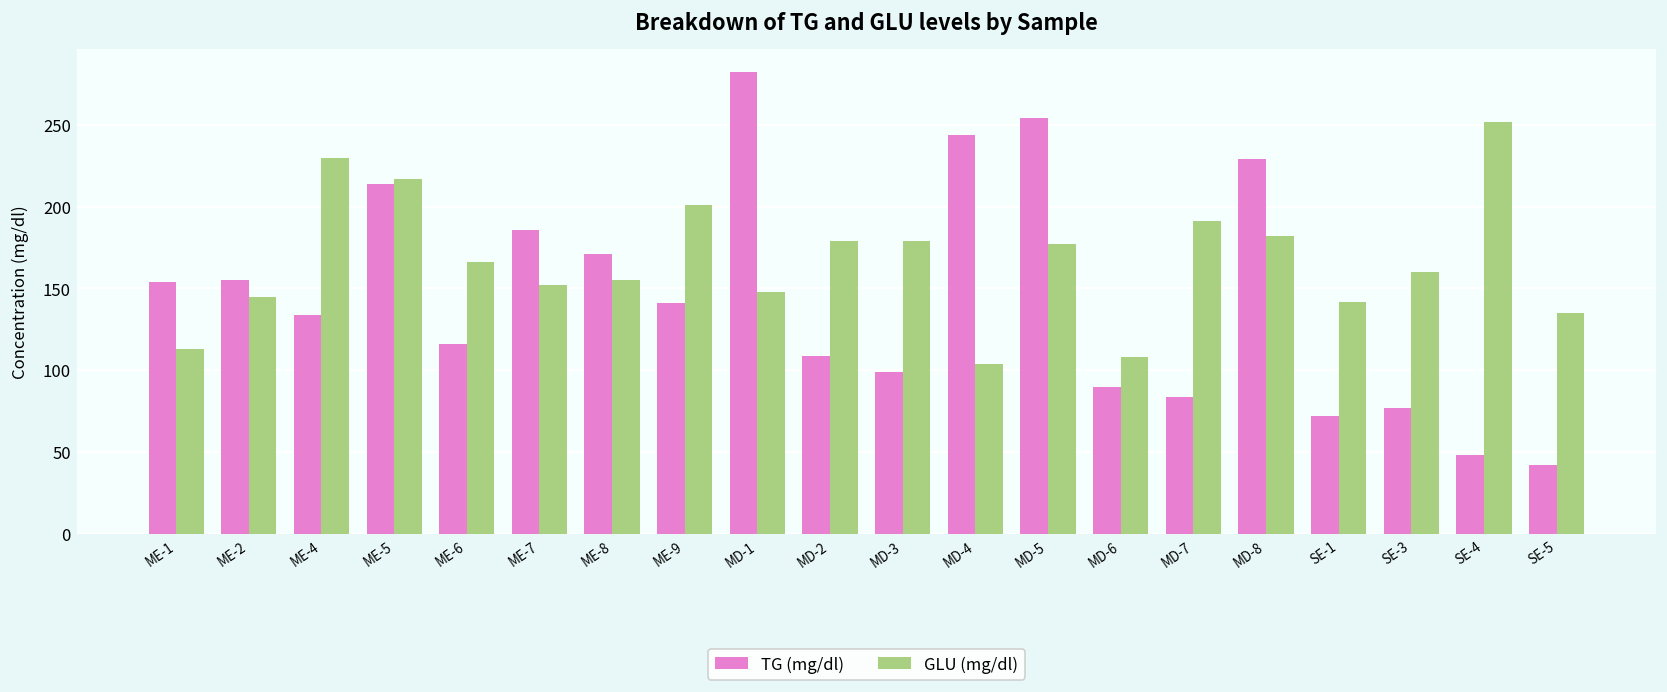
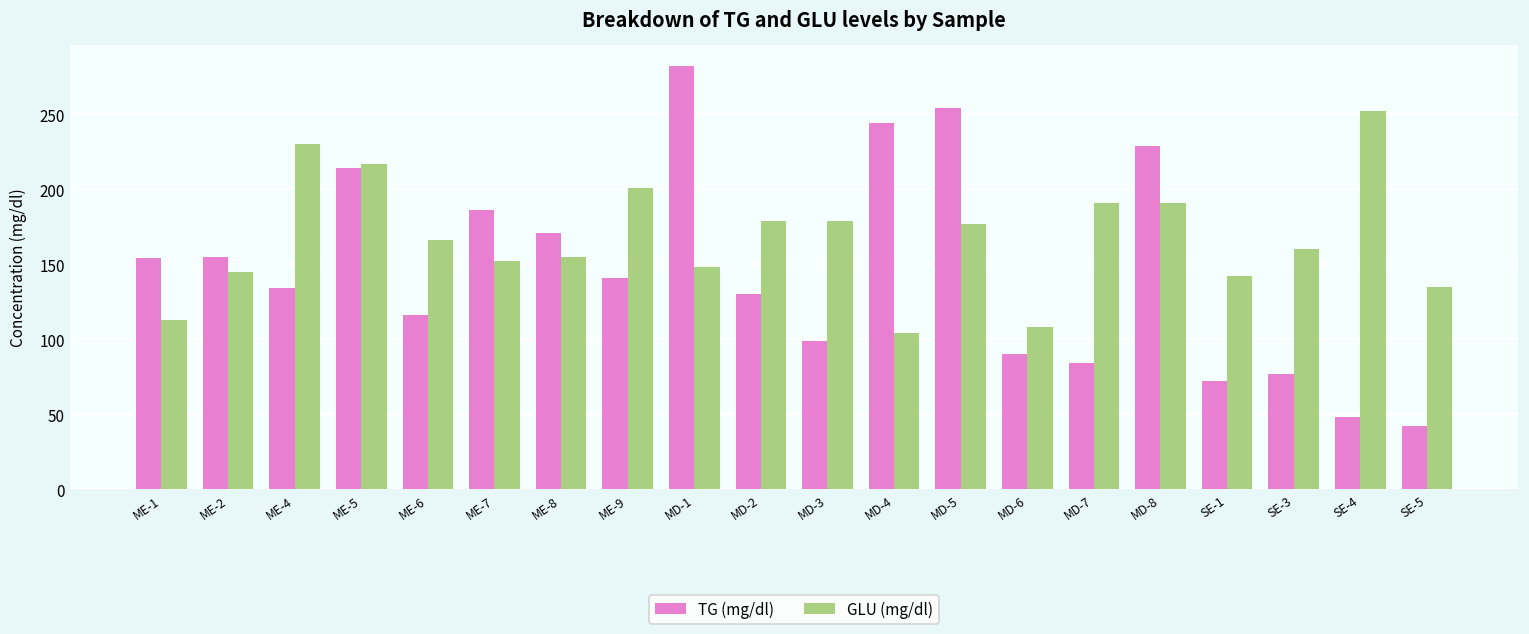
TG (mg/dl), MD-2: 109 -> 130
GLU (mg/dl), MD-8: 182 -> 191
